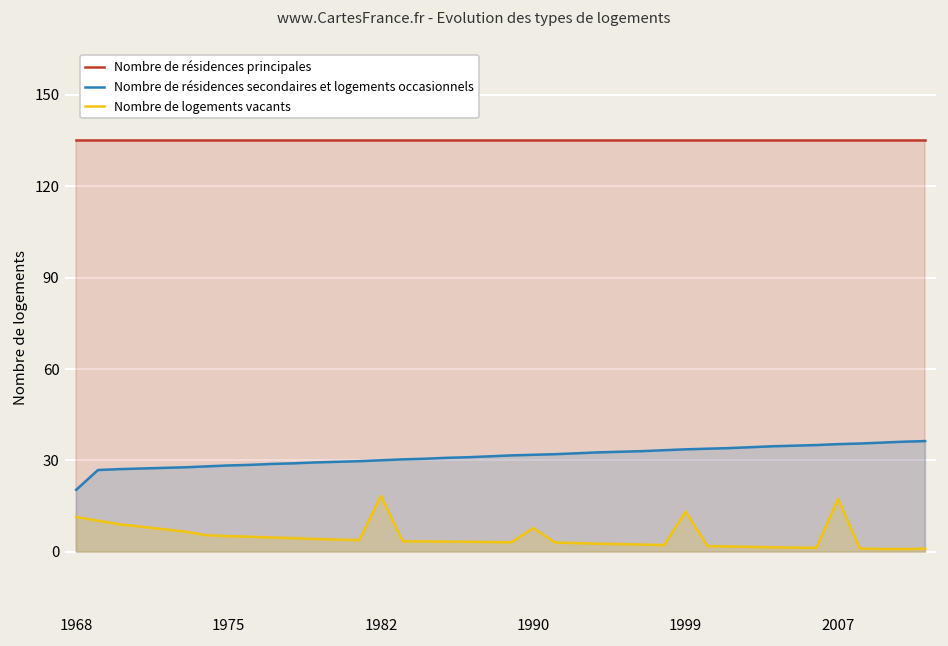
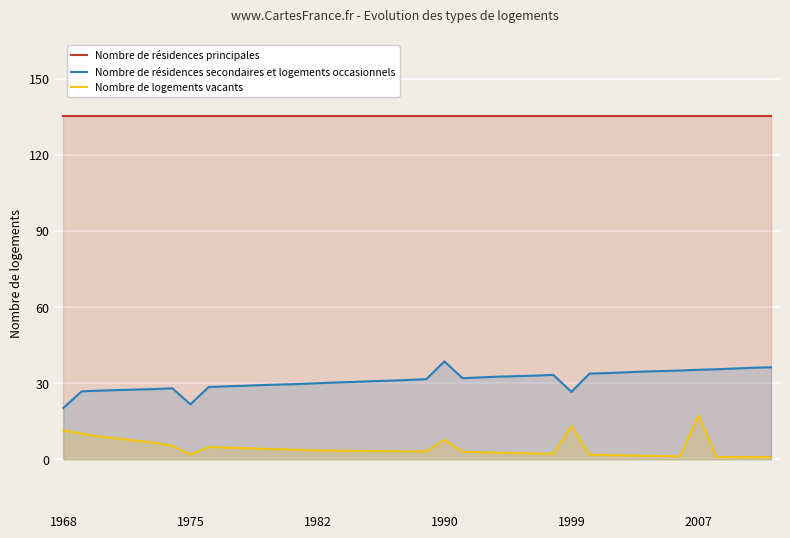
Nombre de résidences secondaires et logements occasionnels, 1975: 28 -> 22
Nombre de logements vacants, 1975: 5 -> 2
Nombre de logements vacants, 1982: 18 -> 3
Nombre de résidences secondaires et logements occasionnels, 1990: 32 -> 39
Nombre de résidences secondaires et logements occasionnels, 1999: 34 -> 27
